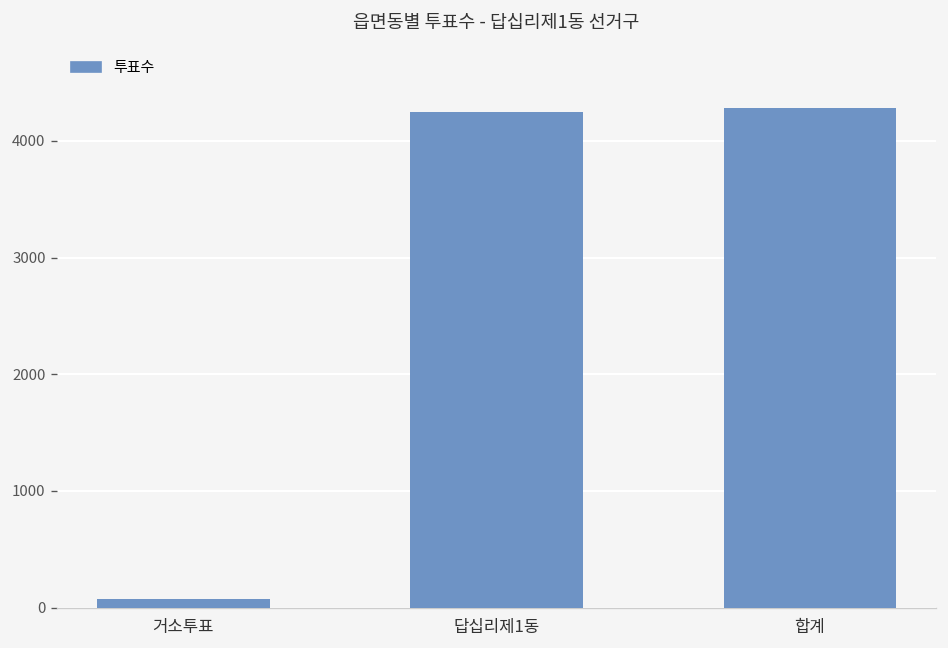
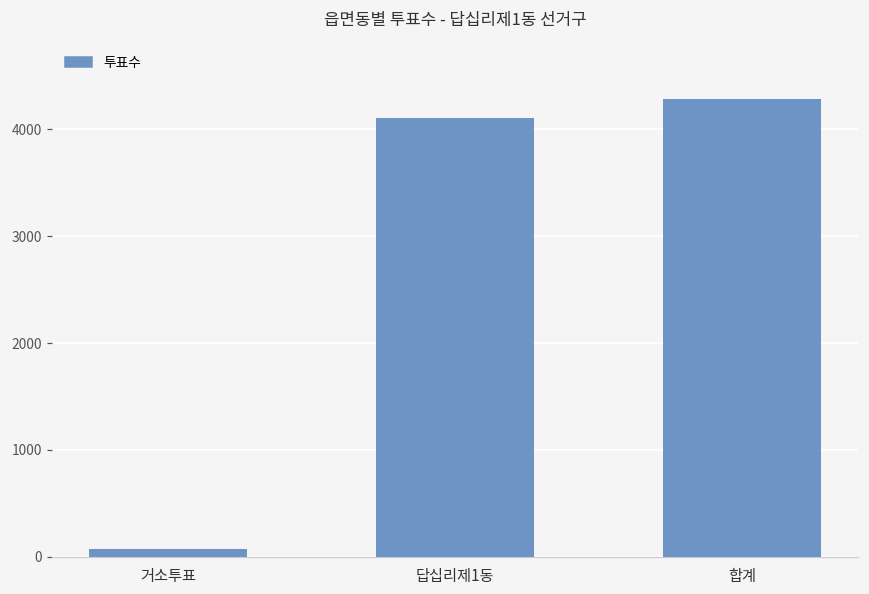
답십리제1동: 4300 -> 4100
